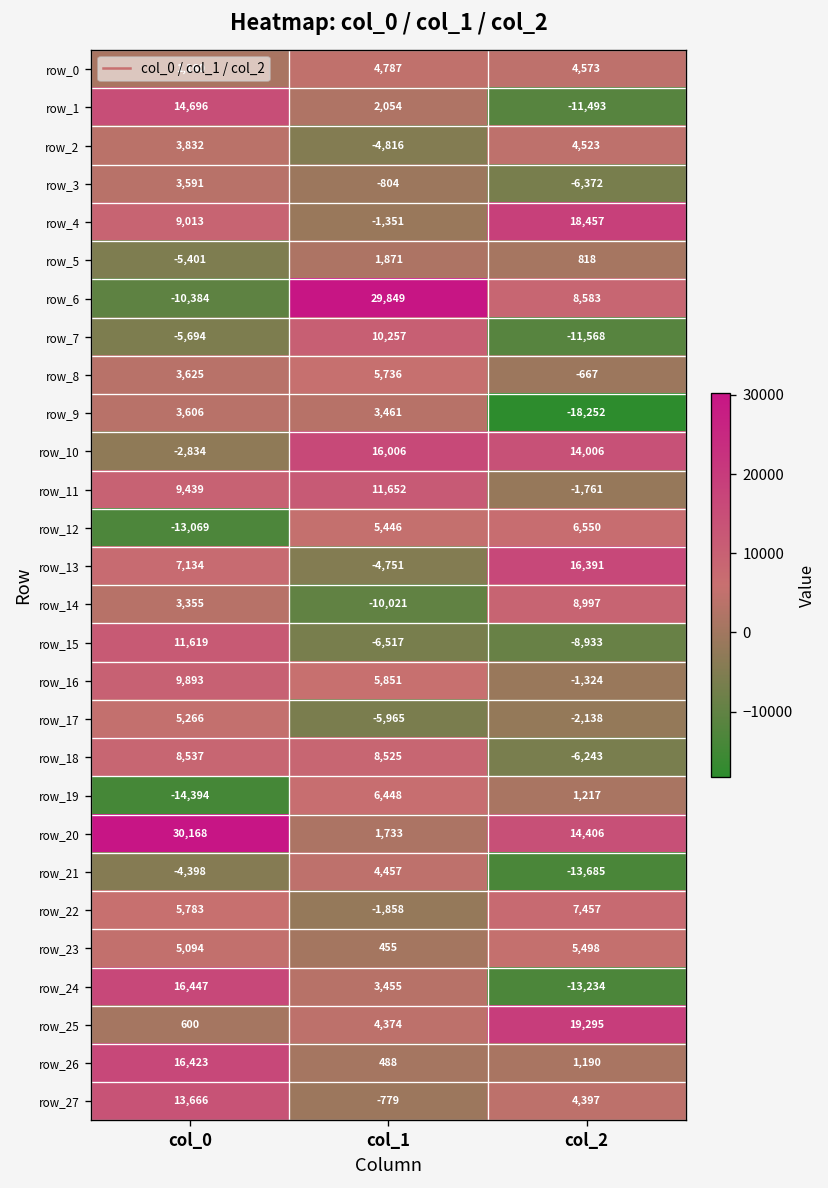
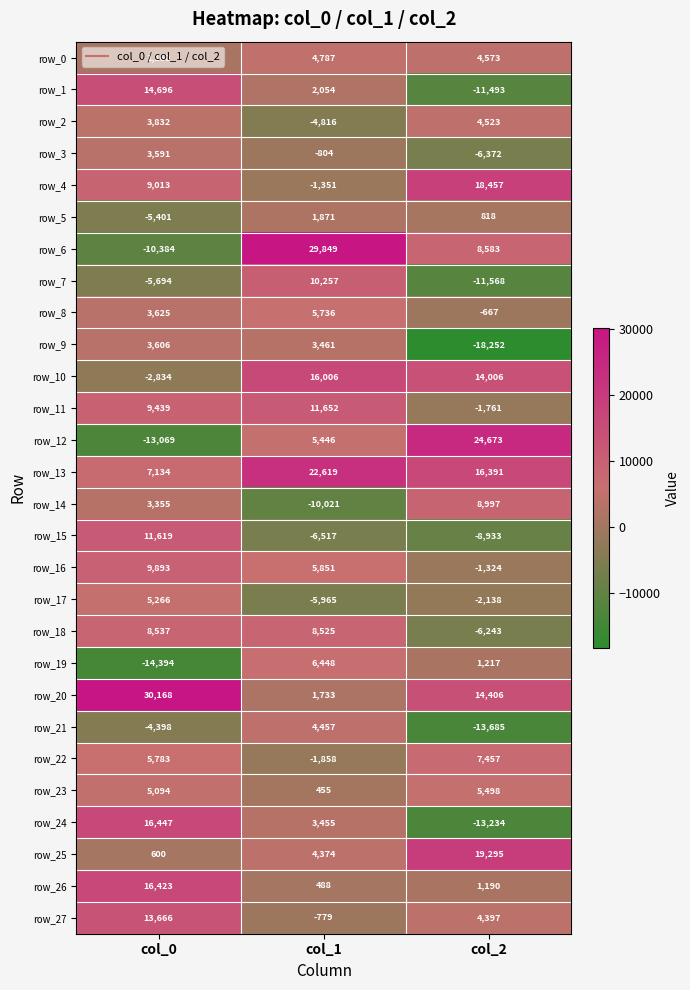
row_12, col_2: 6,550 -> 24,673
row_13, col_1: -4,751 -> 22,619
